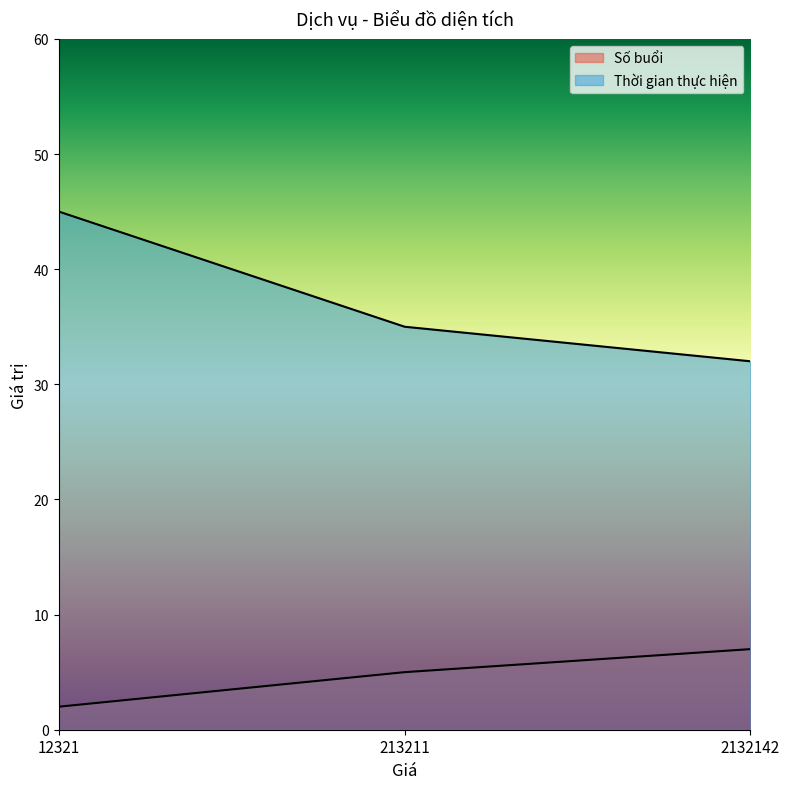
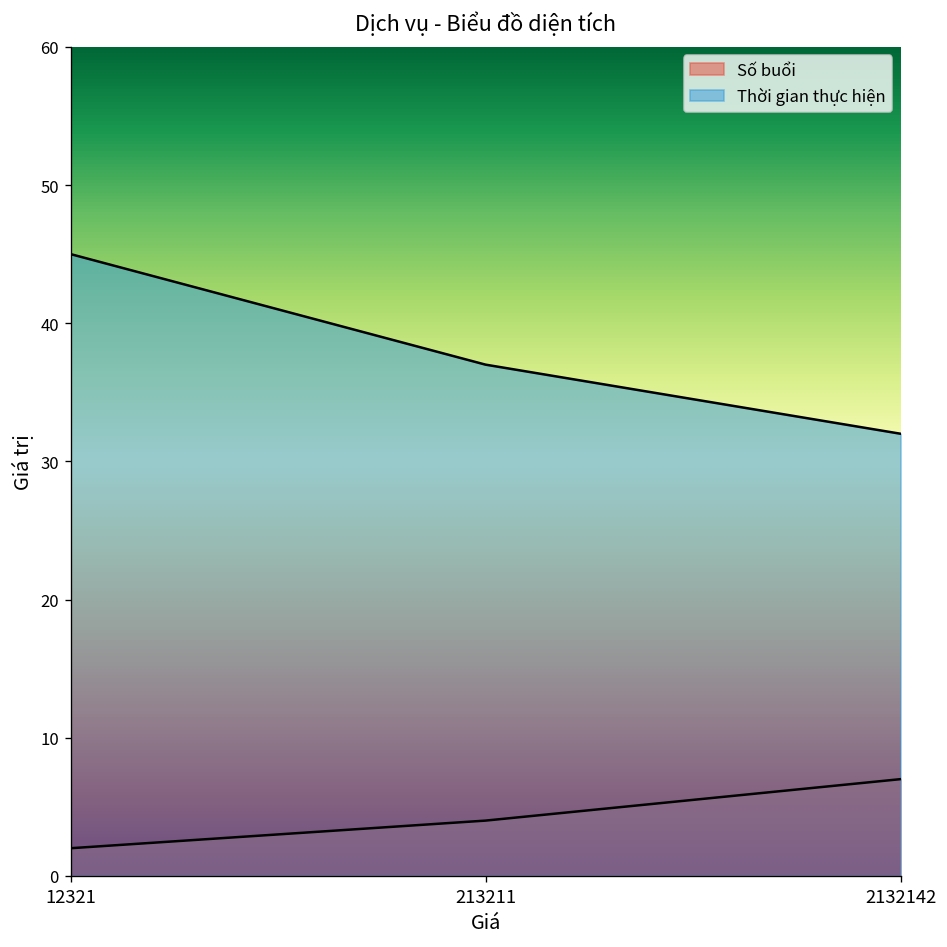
Số buổi, 213211: 5 -> 4
Thời gian thực hiện, 213211: 35 -> 37
